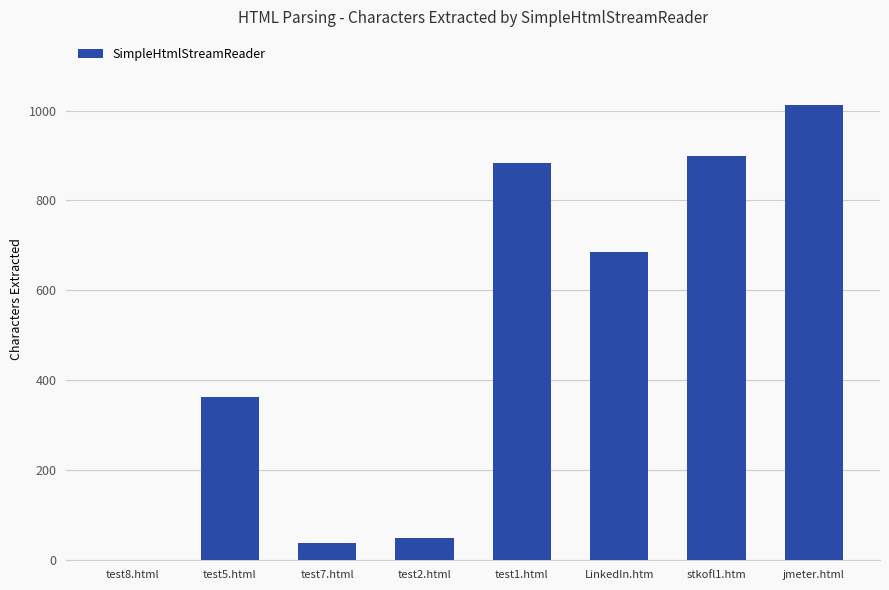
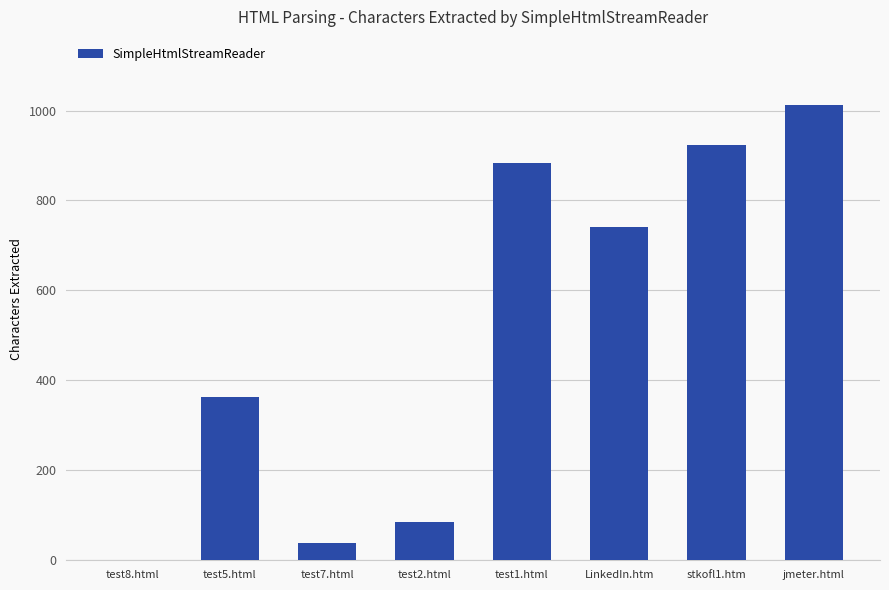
test2.html: 50 -> 90
LinkedIn.htm: 690 -> 740
stkofl1.htm: 900 -> 920
